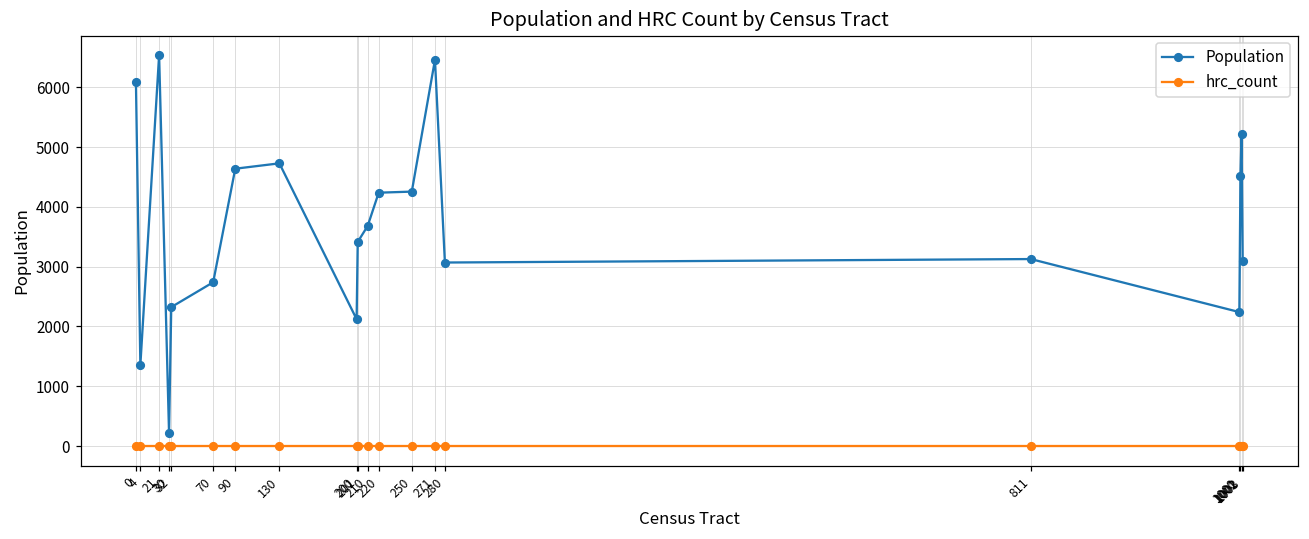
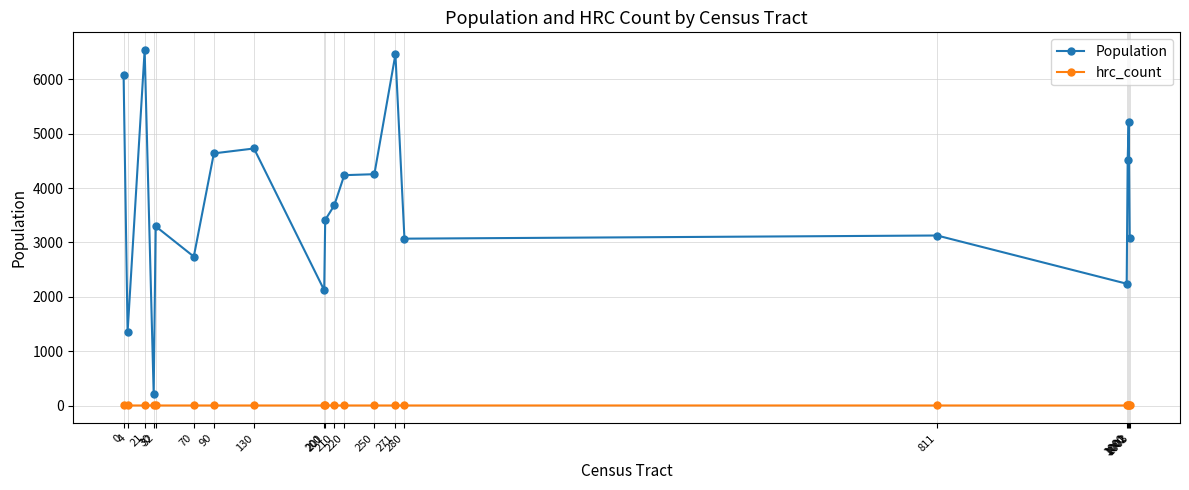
Population, 32: 2300 -> 3300
